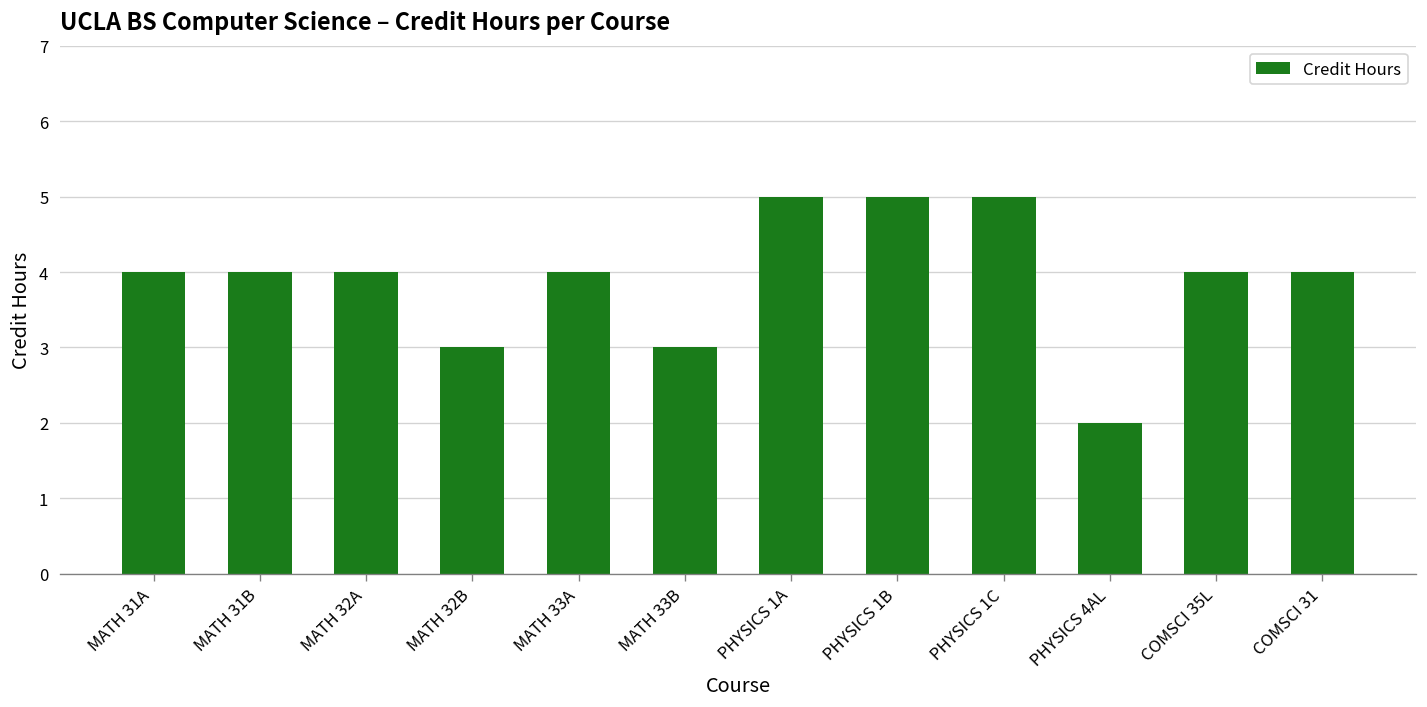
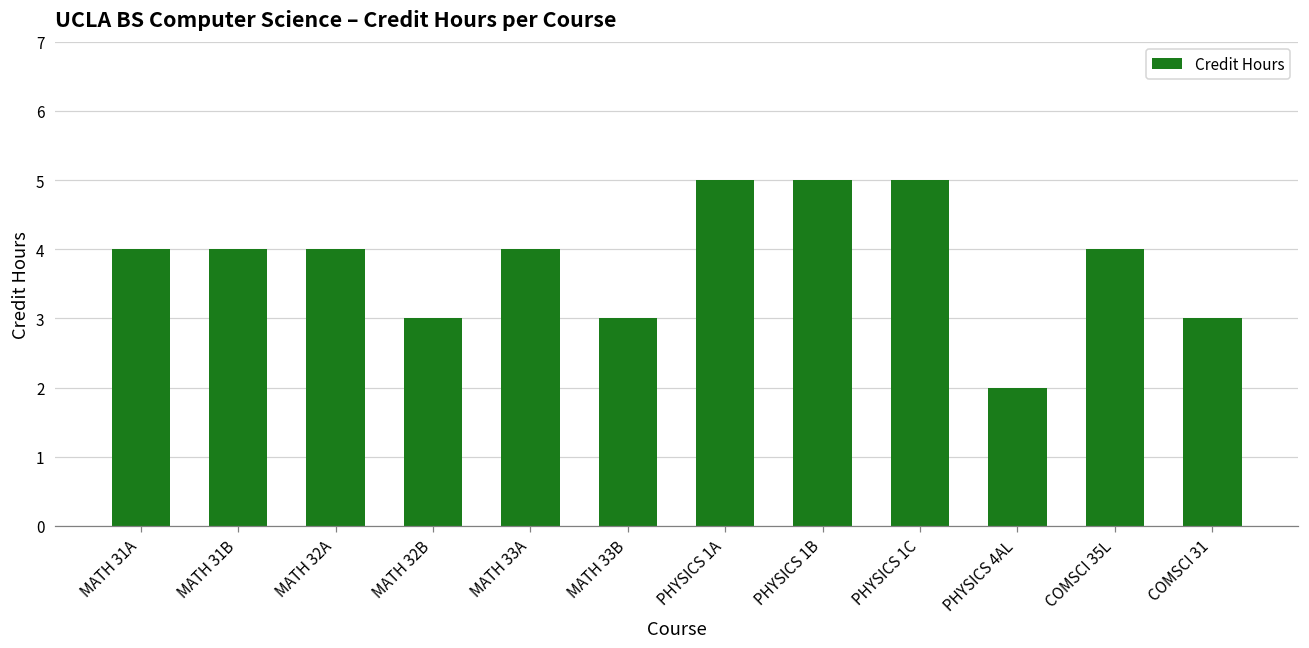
COMSCI 31: 4 -> 3
